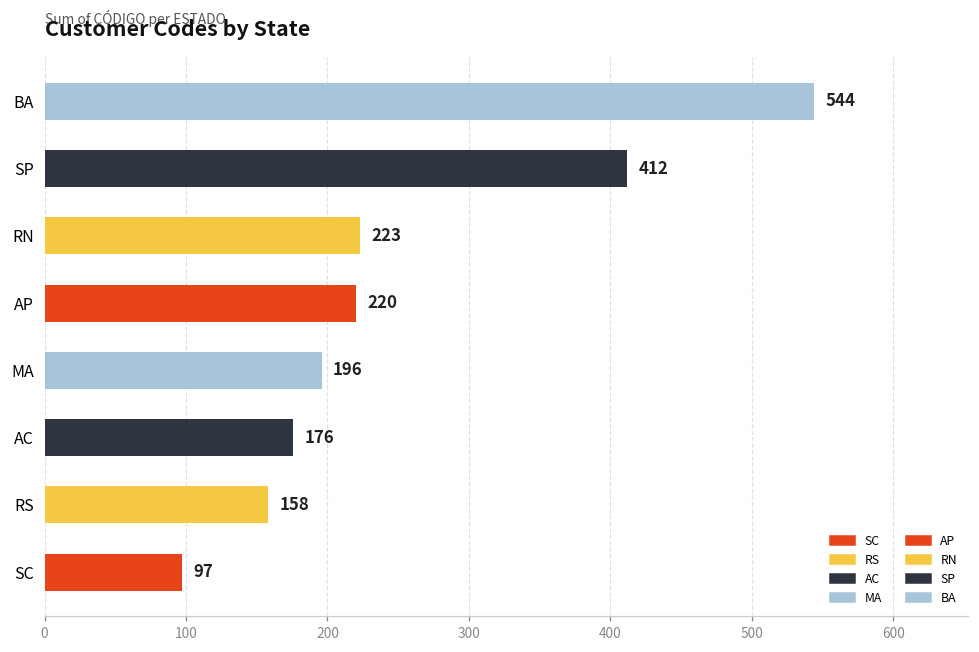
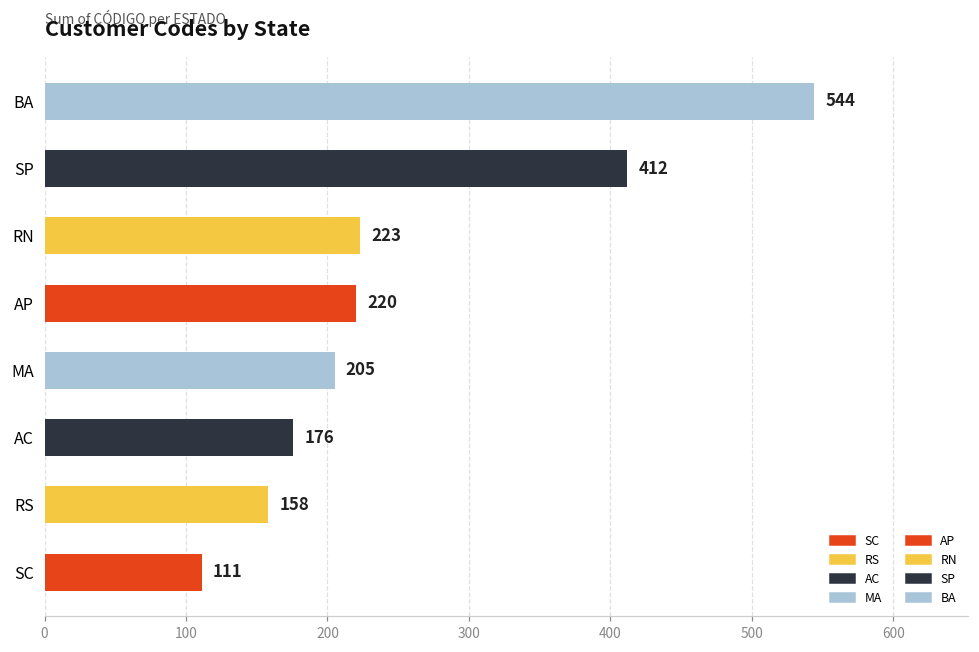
MA: 196 -> 205
SC: 97 -> 111
